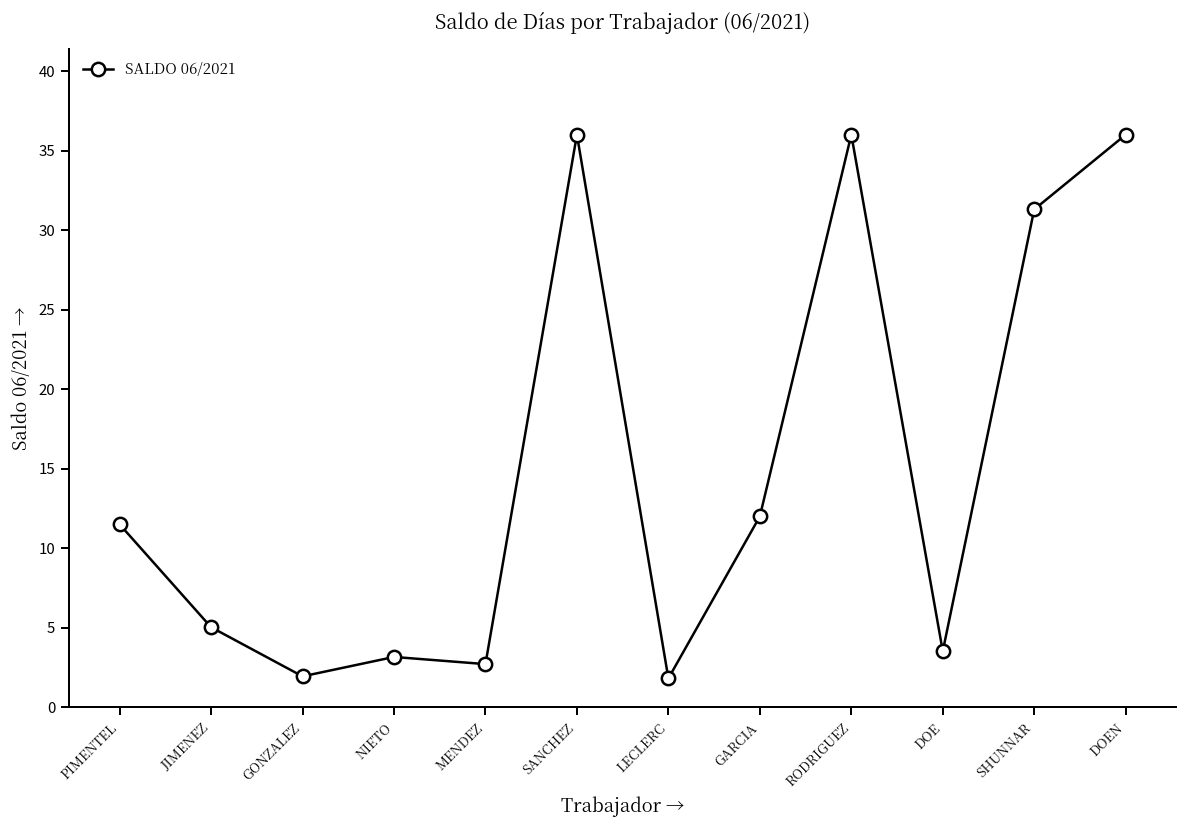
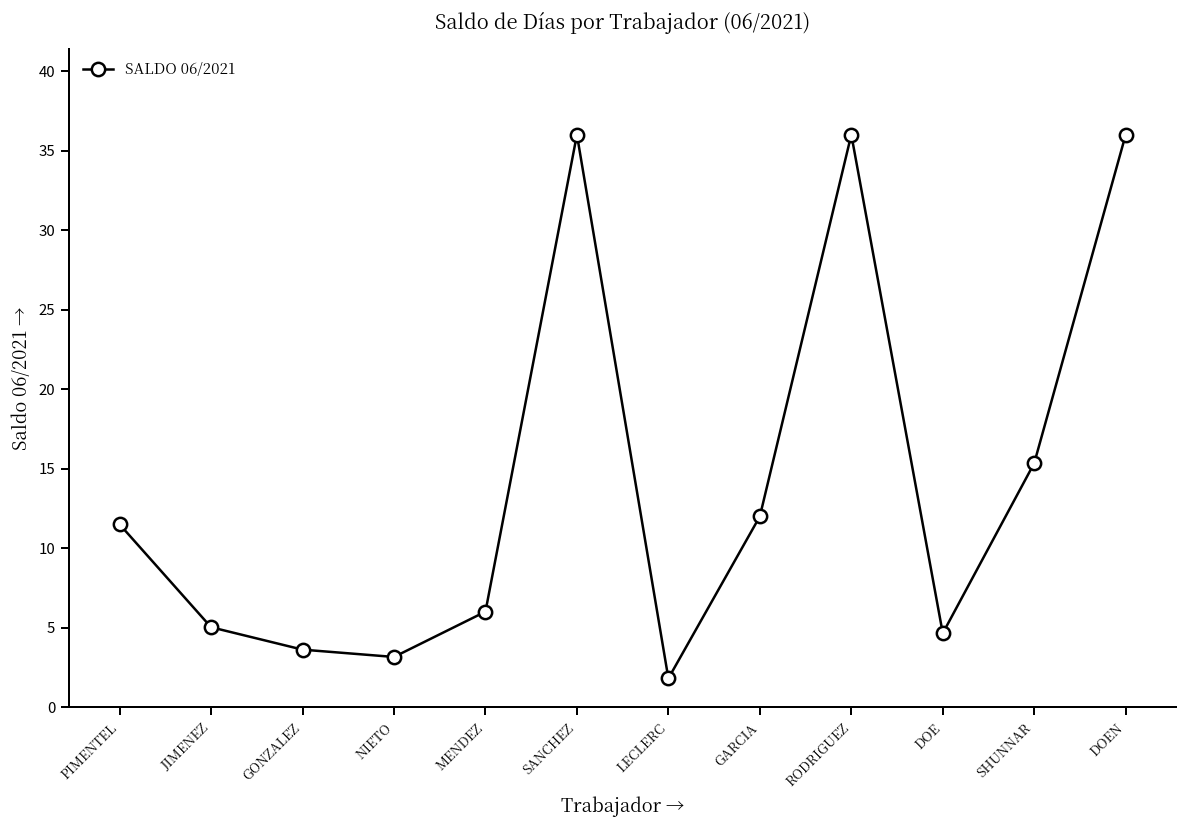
GONZALEZ: 1.9 -> 3.6
MENDEZ: 2.7 -> 6.0
DOE: 3.5 -> 4.6
SHUNNAR: 31.3 -> 15.3
